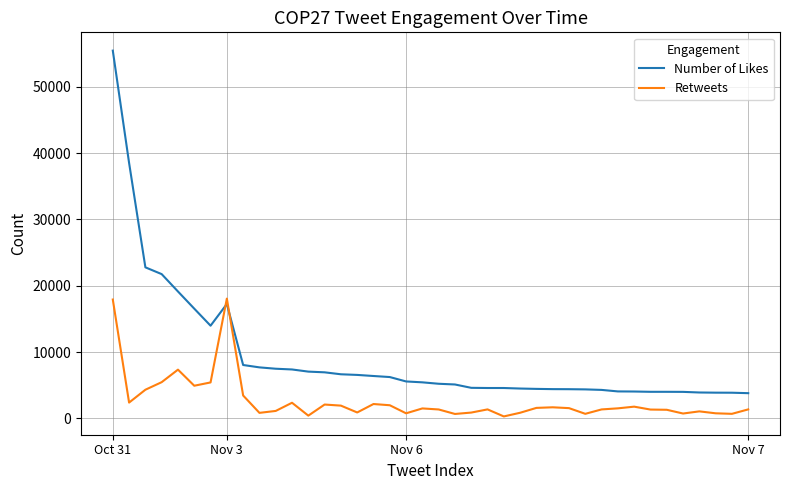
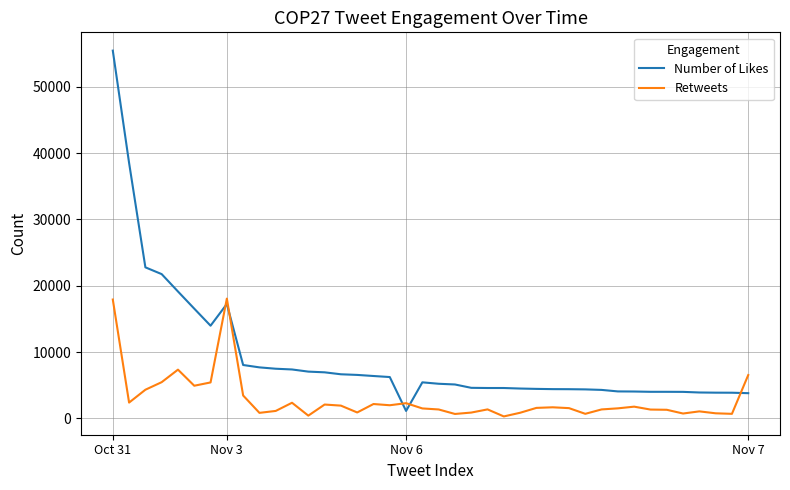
Number of Likes, Nov 6: 6000 -> 1000
Retweets, Nov 6: 1000 -> 2000
Retweets, Nov 7: 1000 -> 7000
